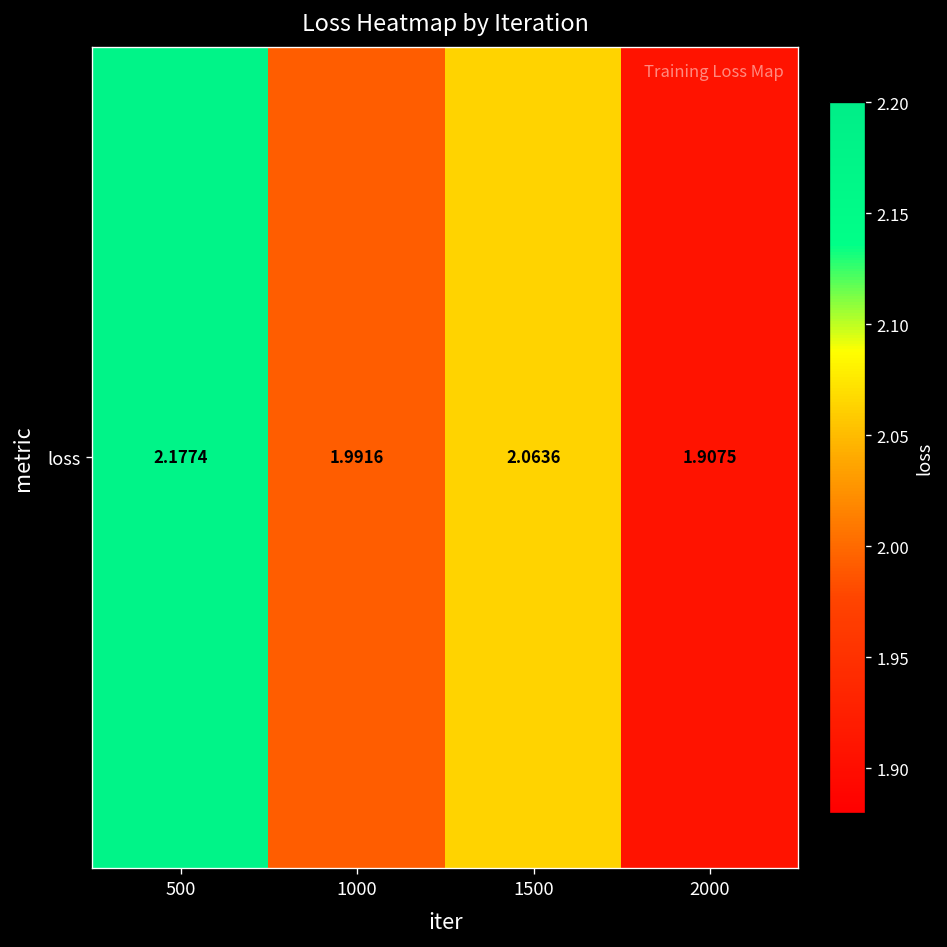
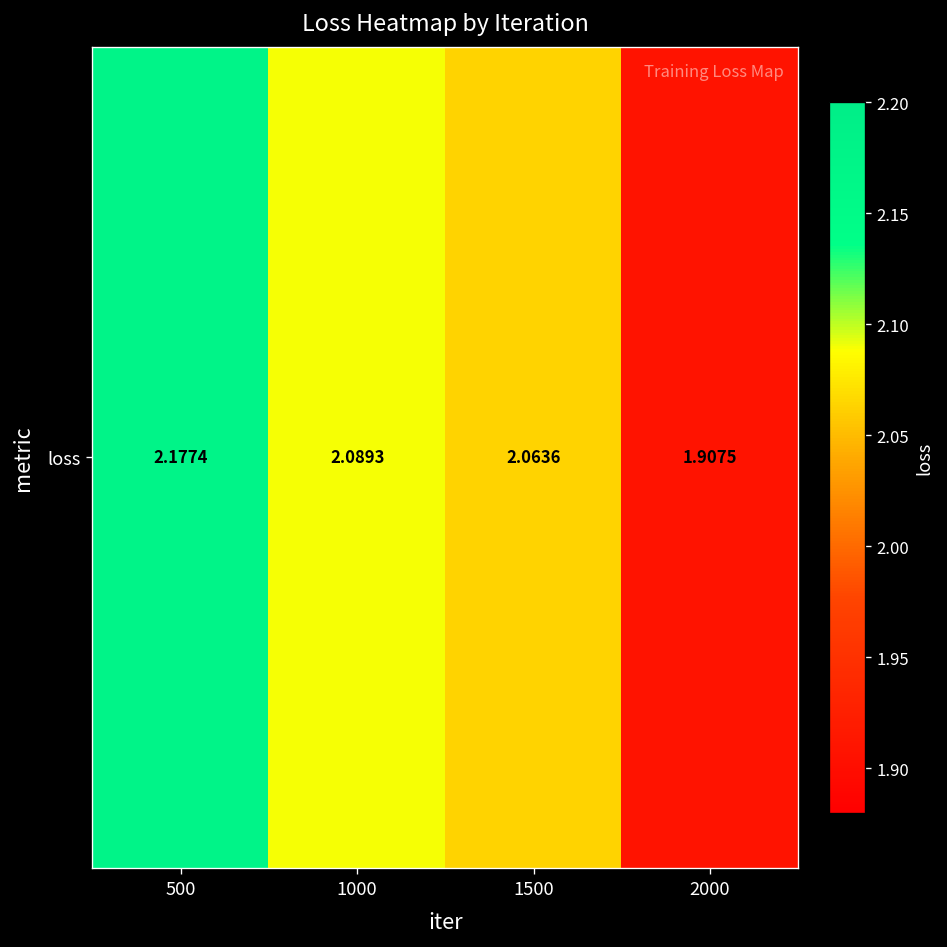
loss, 1000: 1.9916 -> 2.0893
